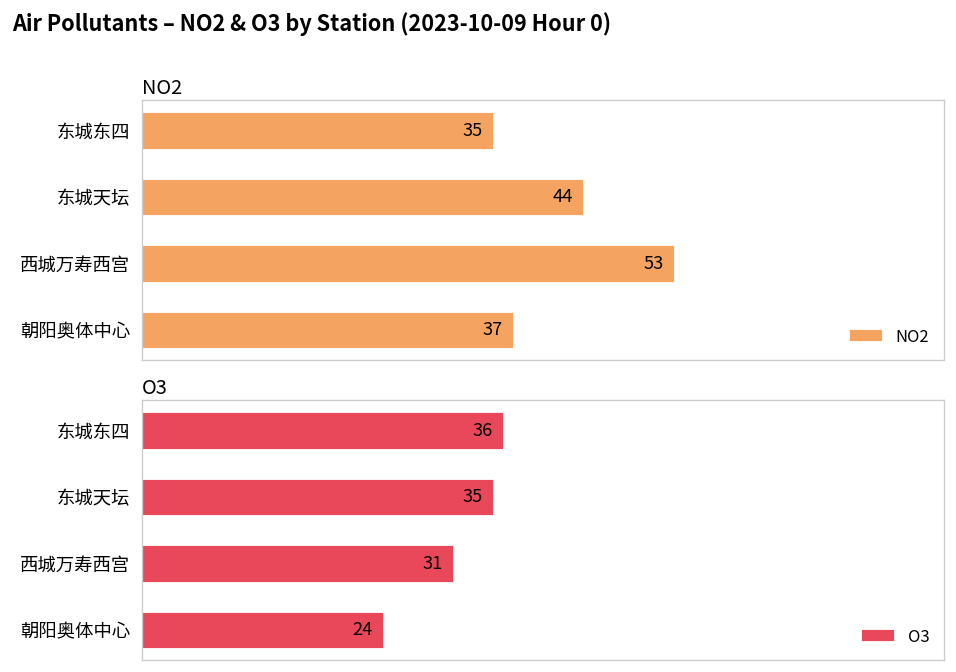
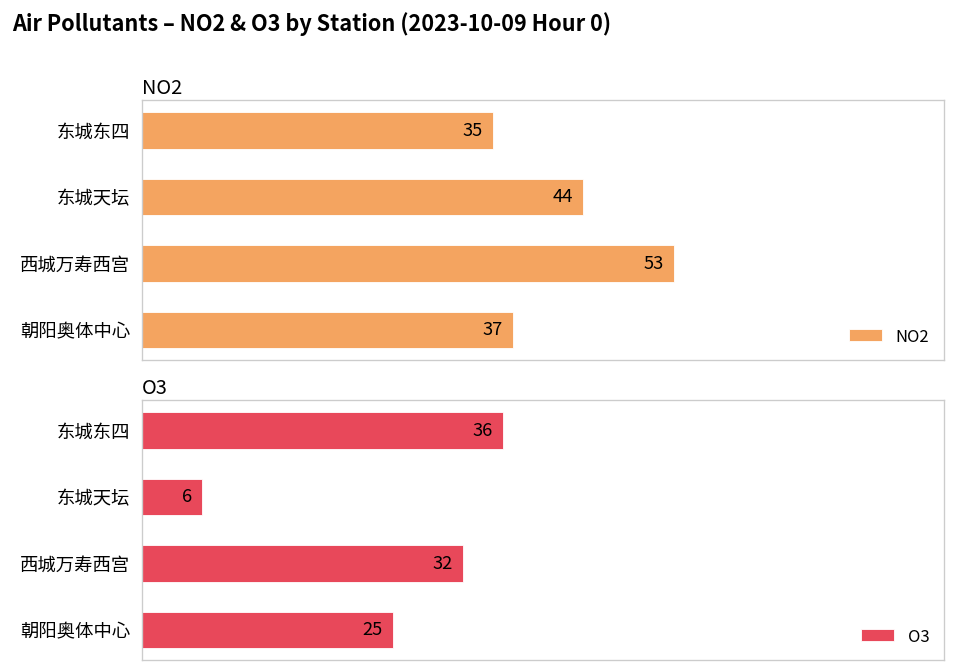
O3, 东城天坛: 35 -> 6
O3, 西城万寿西宫: 31 -> 32
O3, 朝阳奥体中心: 24 -> 25
